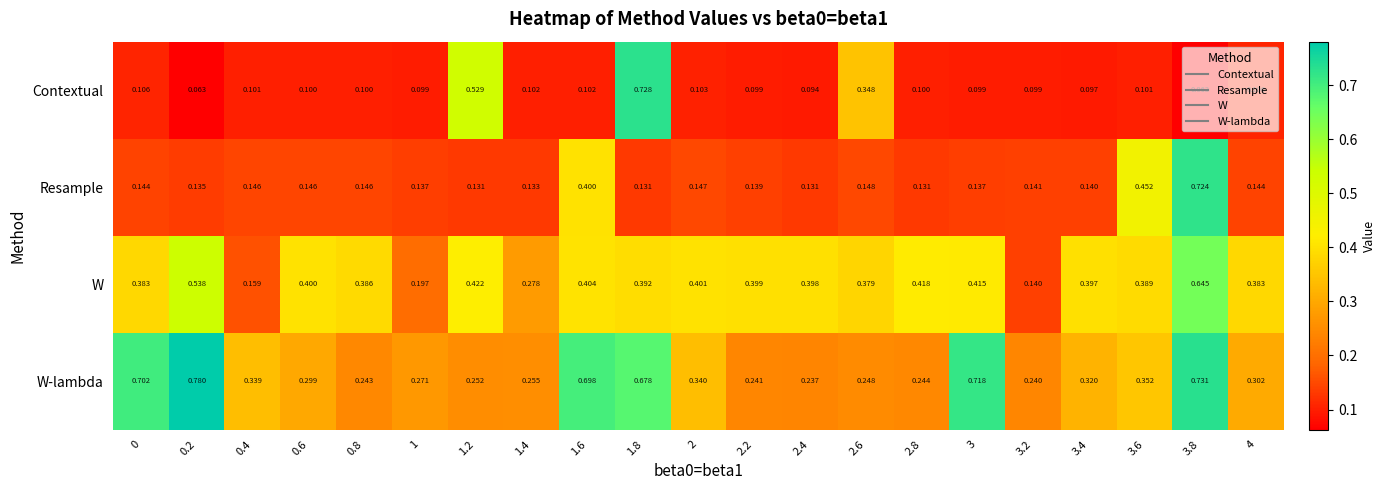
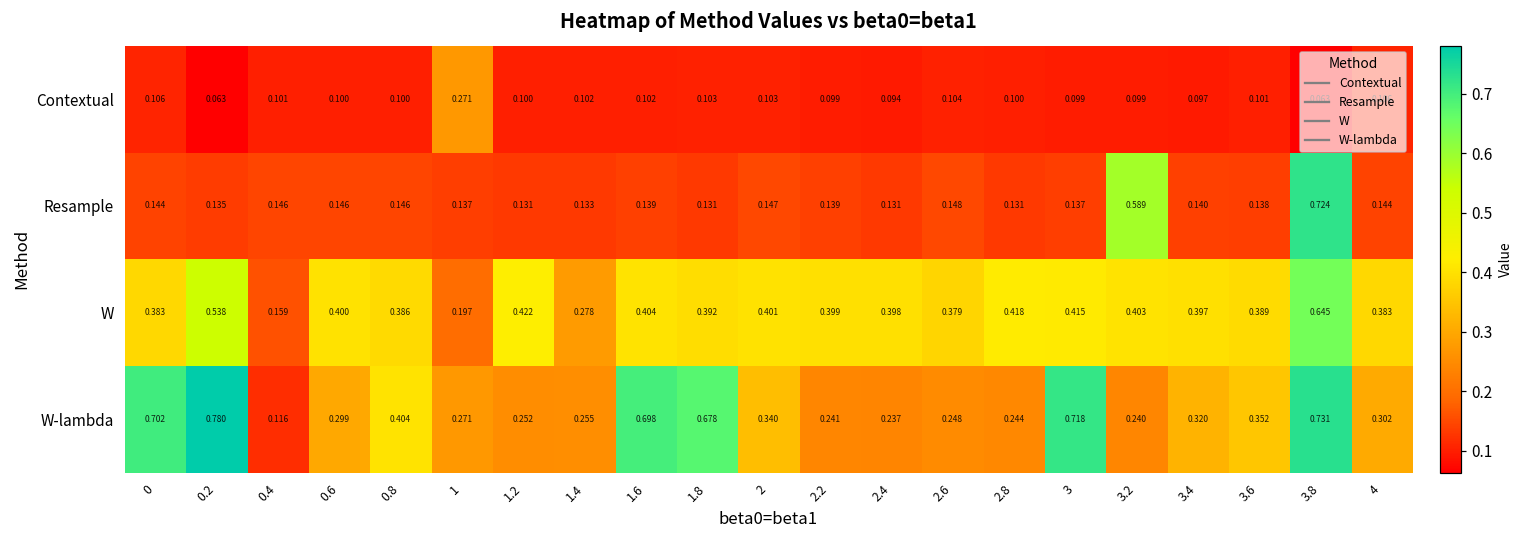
Contextual, 1: 0.099 -> 0.271
Contextual, 1.2: 0.529 -> 0.100
Contextual, 1.8: 0.728 -> 0.103
Contextual, 2.6: 0.348 -> 0.104
Resample, 1.6: 0.400 -> 0.139
Resample, 3.2: 0.141 -> 0.589
Resample, 3.6: 0.452 -> 0.138
W, 3.2: 0.140 -> 0.403
W-lambda, 0.4: 0.339 -> 0.116
W-lambda, 0.8: 0.243 -> 0.404
